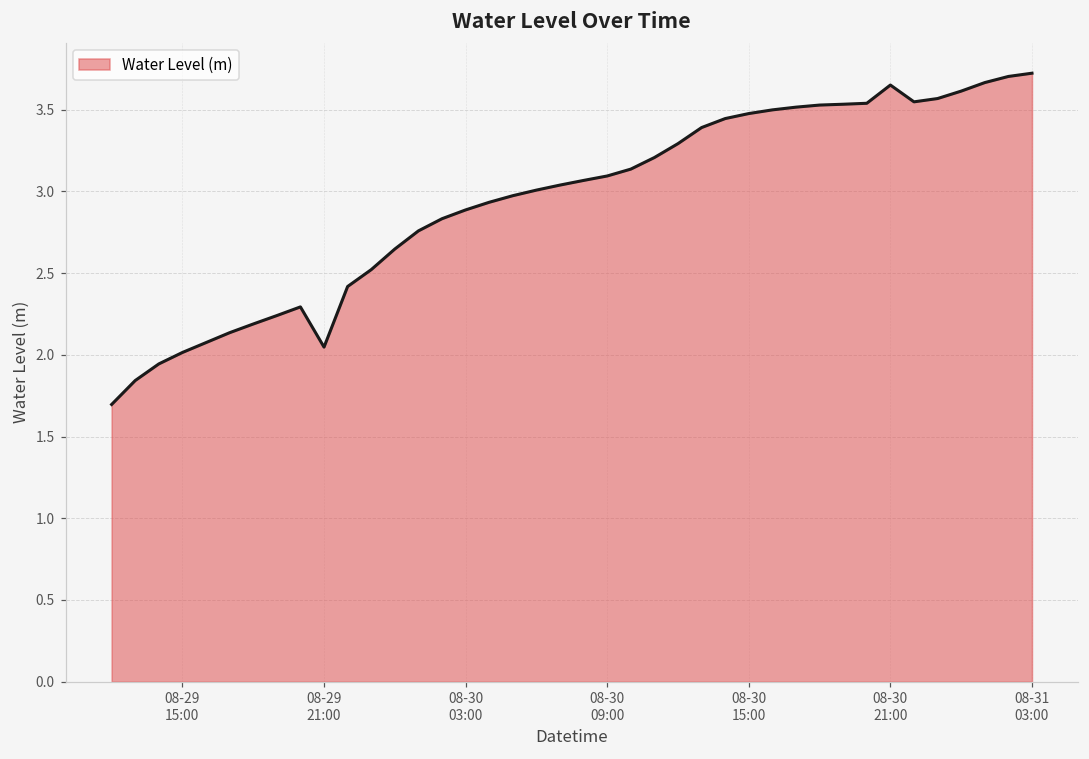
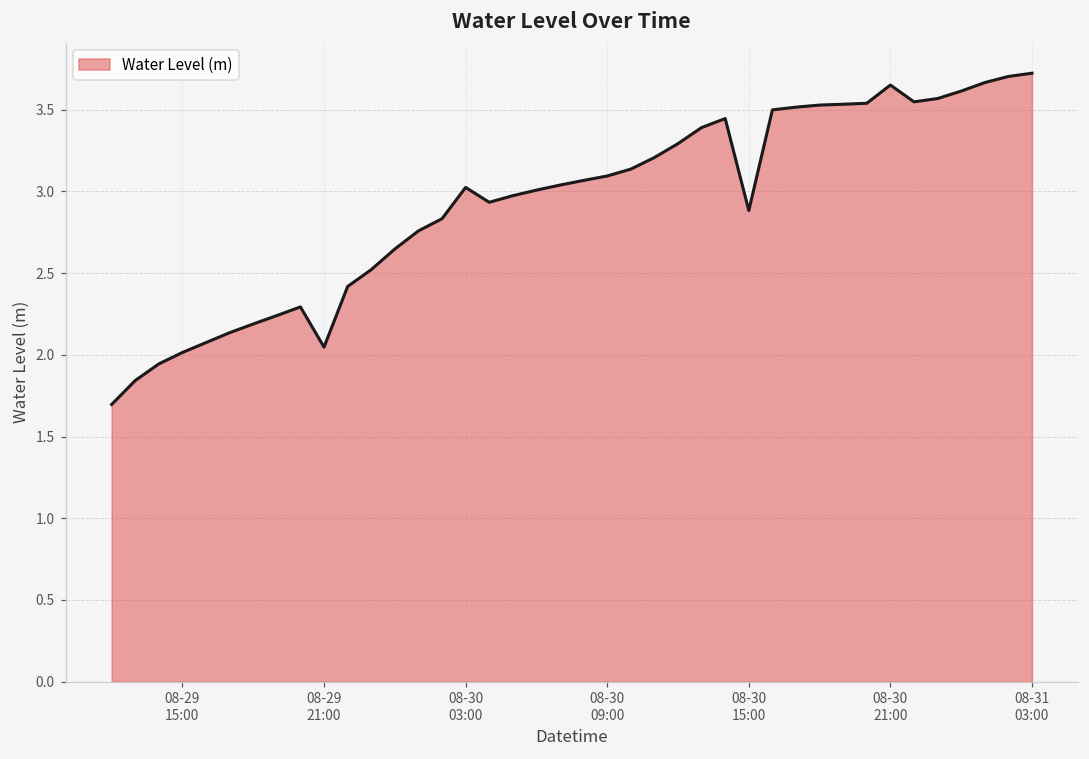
08-30 03:00: 2.89 -> 3.02
08-30 15:00: 3.48 -> 2.88
